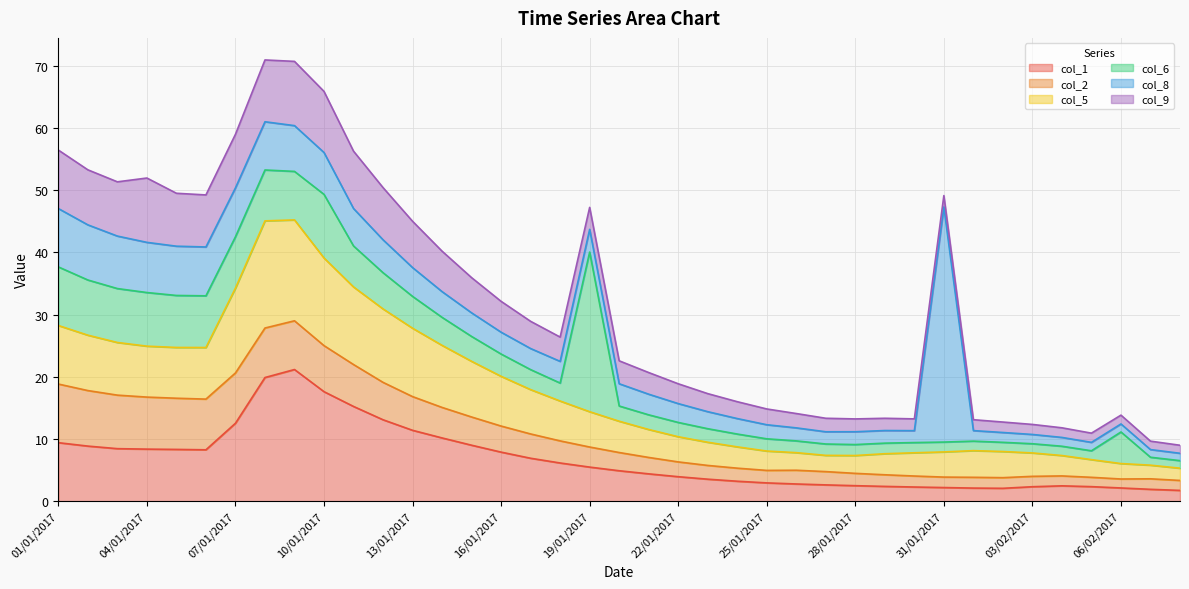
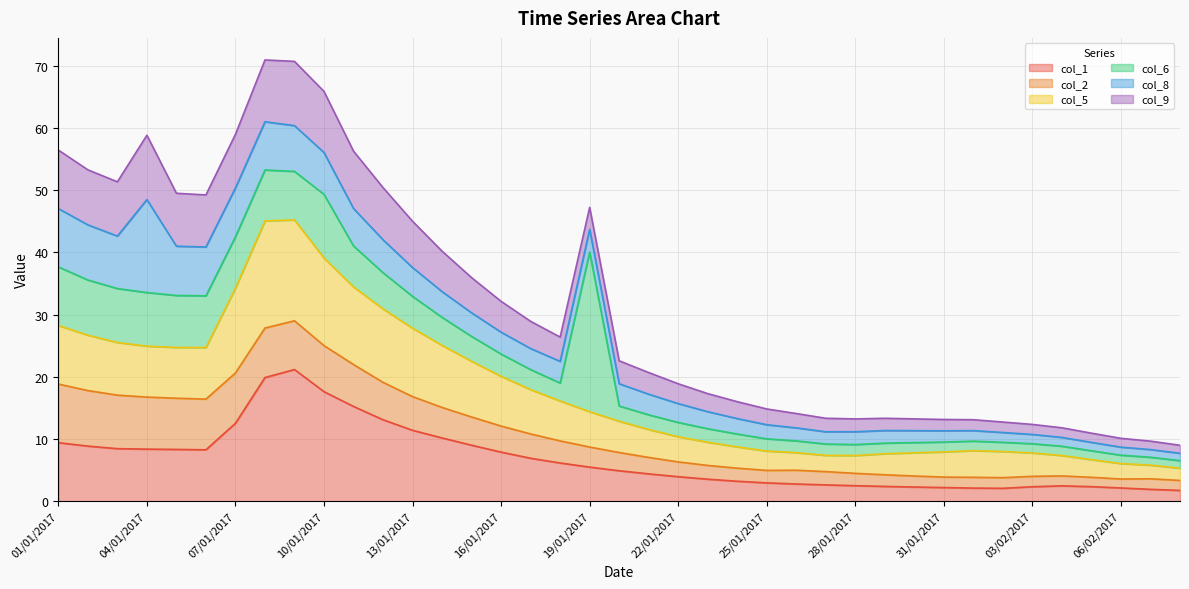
col_8, 04/01/2017: 8 -> 15
col_8, 31/01/2017: 38 -> 2
col_6, 06/02/2017: 5 -> 1
